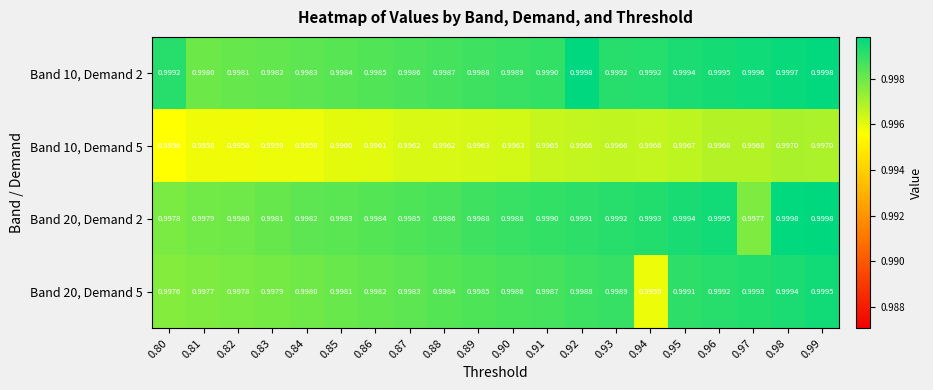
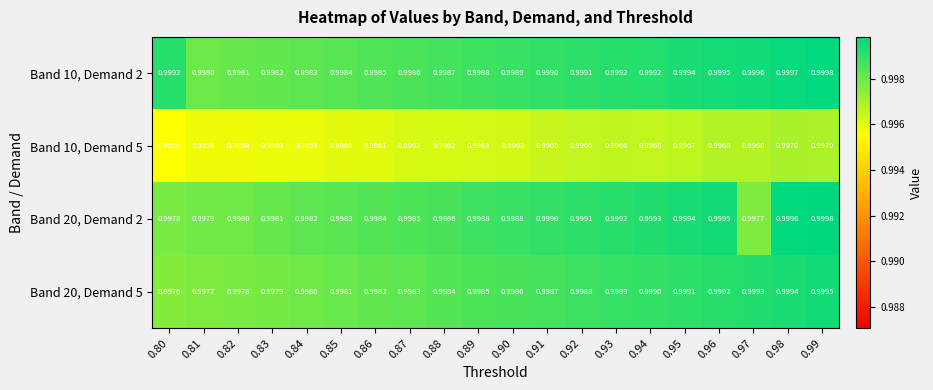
Band 10, Demand 2, 0.92: 0.9998 -> 0.9991
Band 20, Demand 5, 0.94: 0.9959 -> 0.9990
